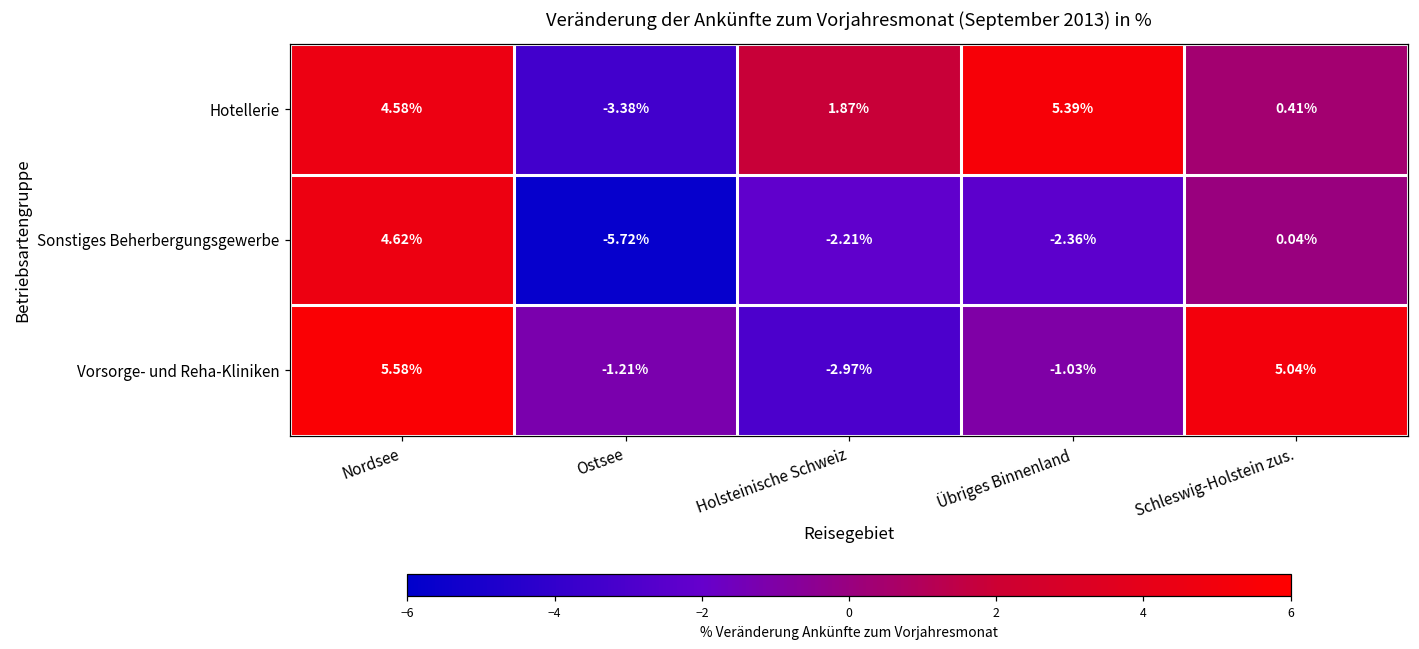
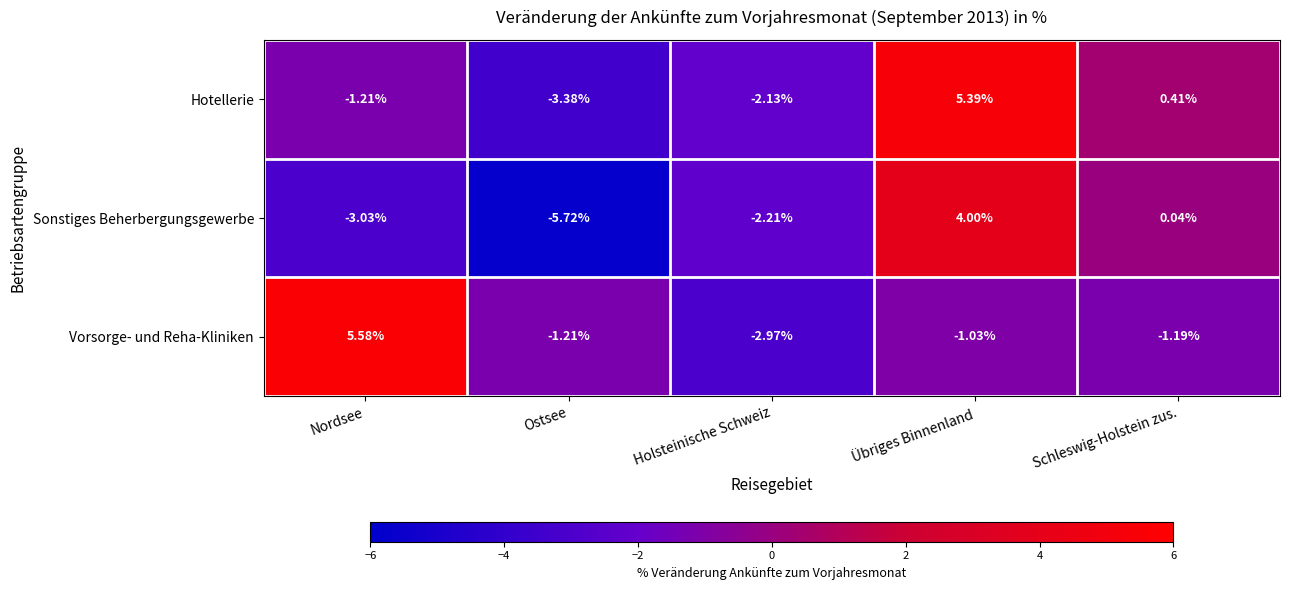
Hotellerie, Nordsee: 4.58% -> -1.21%
Hotellerie, Holsteinische Schweiz: 1.87% -> -2.13%
Sonstiges Beherbergungsgewerbe, Nordsee: 4.62% -> -3.03%
Sonstiges Beherbergungsgewerbe, Übriges Binnenland: -2.36% -> 4.00%
Vorsorge- und Reha-Kliniken, Schleswig-Holstein zus.: 5.04% -> -1.19%
